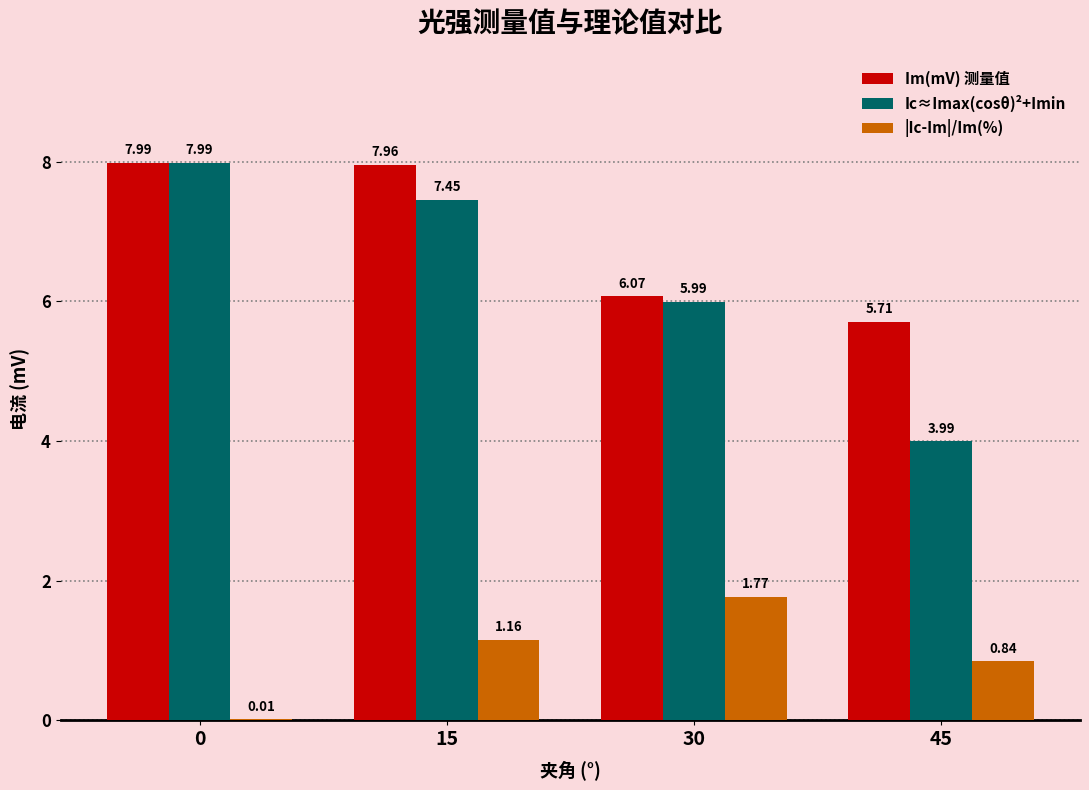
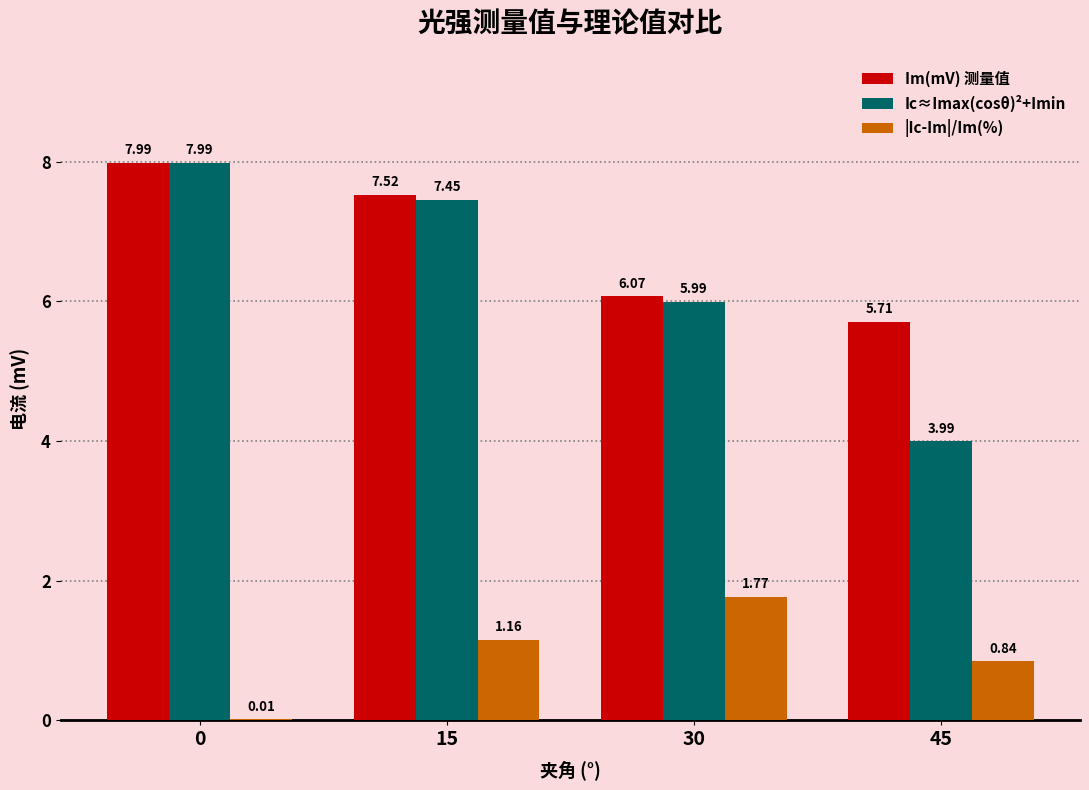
Im(mV) 测量值, 15: 7.96 -> 7.52
